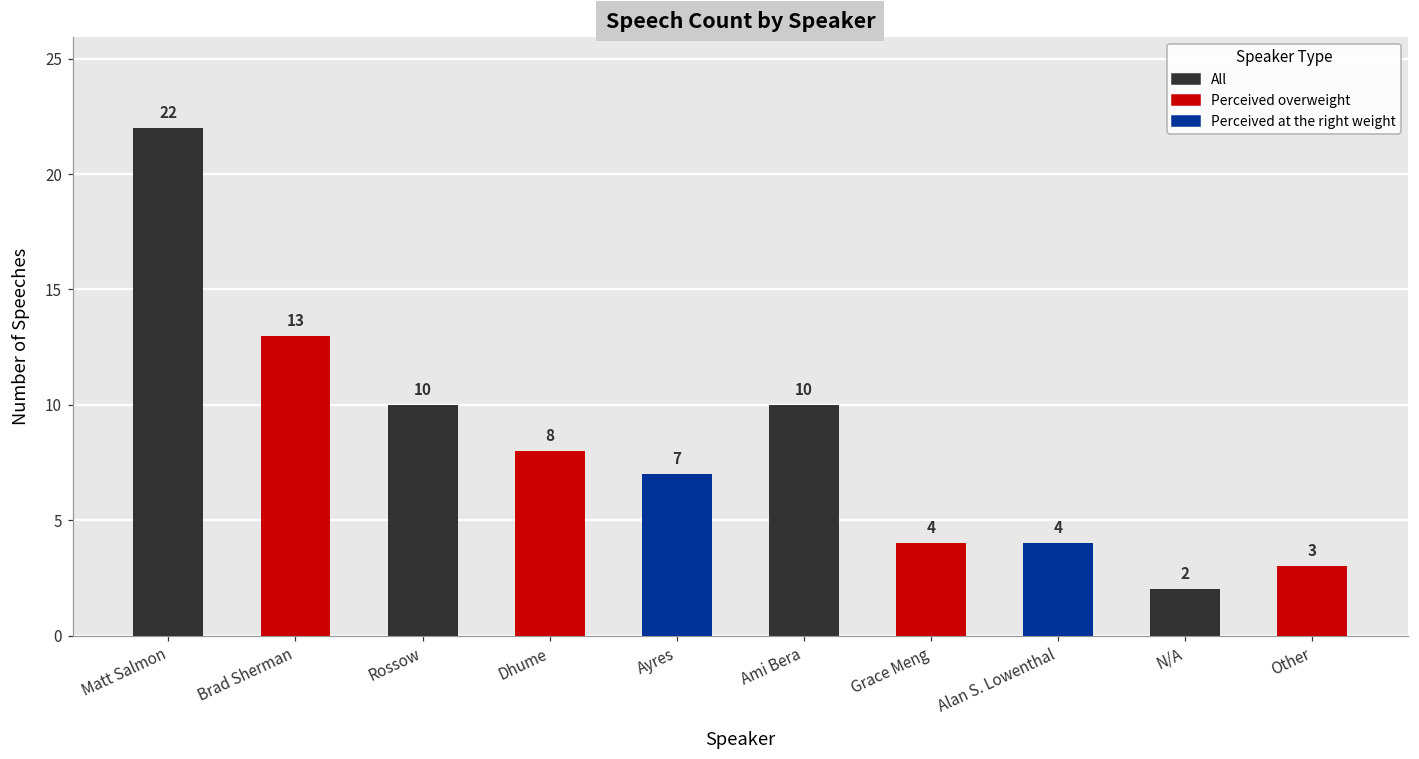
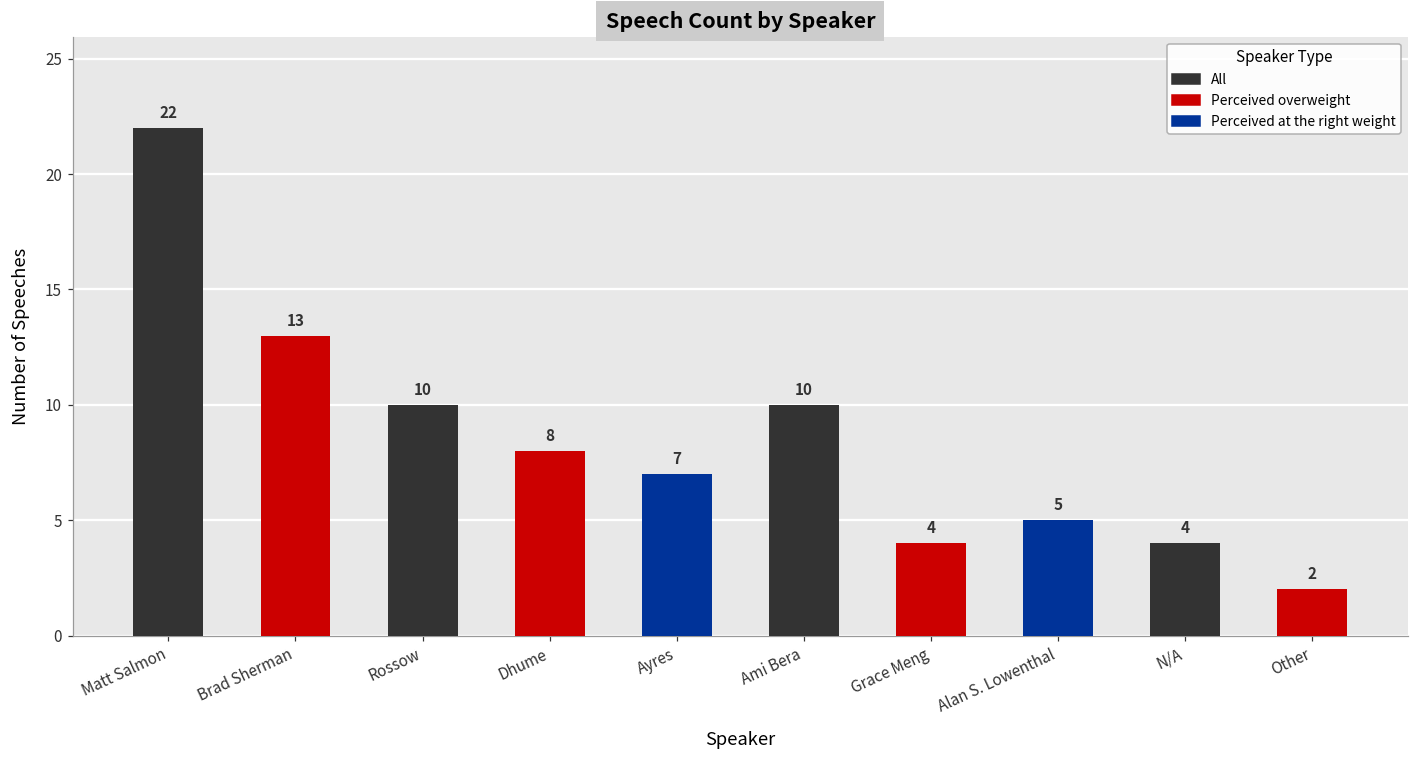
Alan S. Lowenthal: 4 -> 5
N/A: 2 -> 4
Other: 3 -> 2
